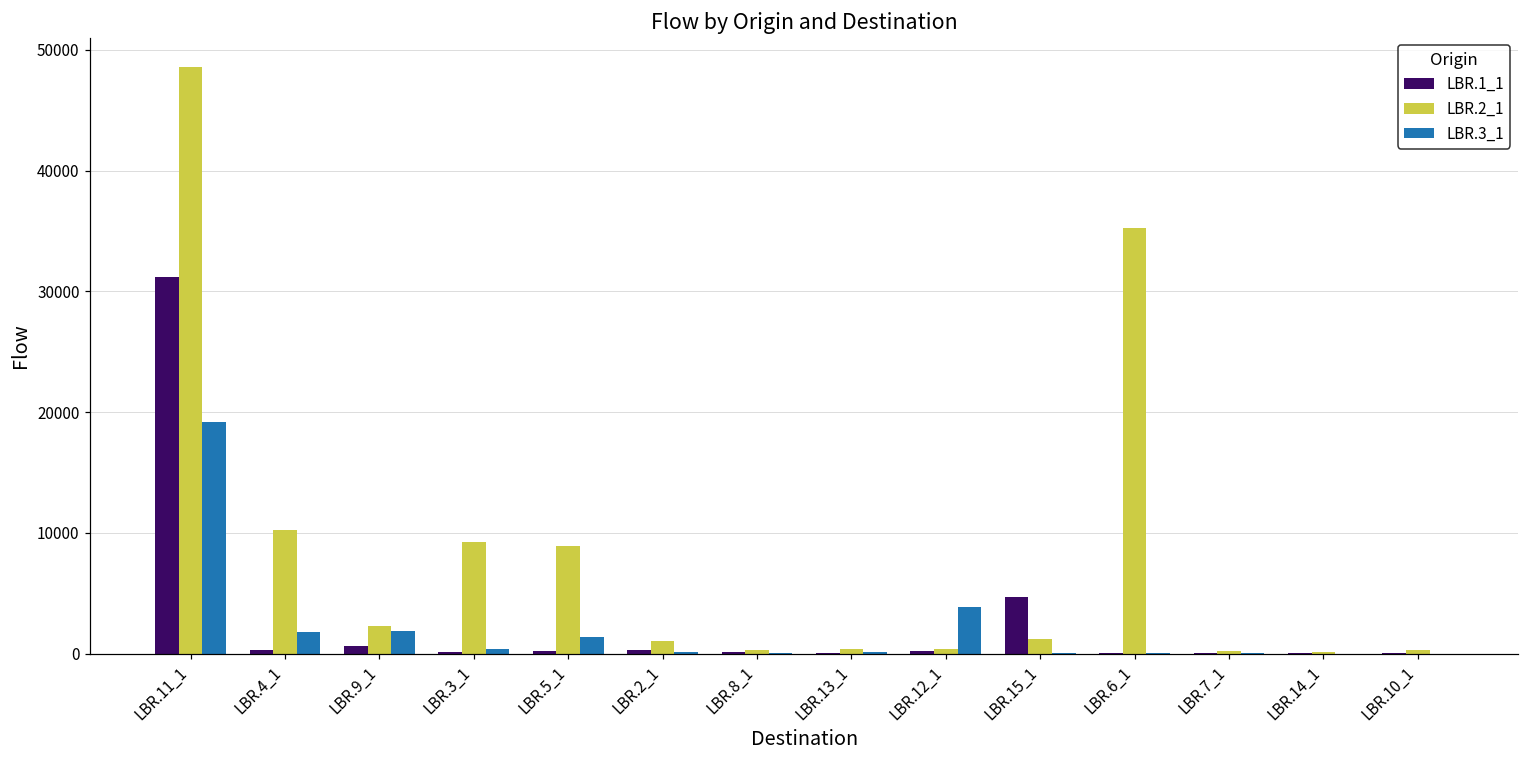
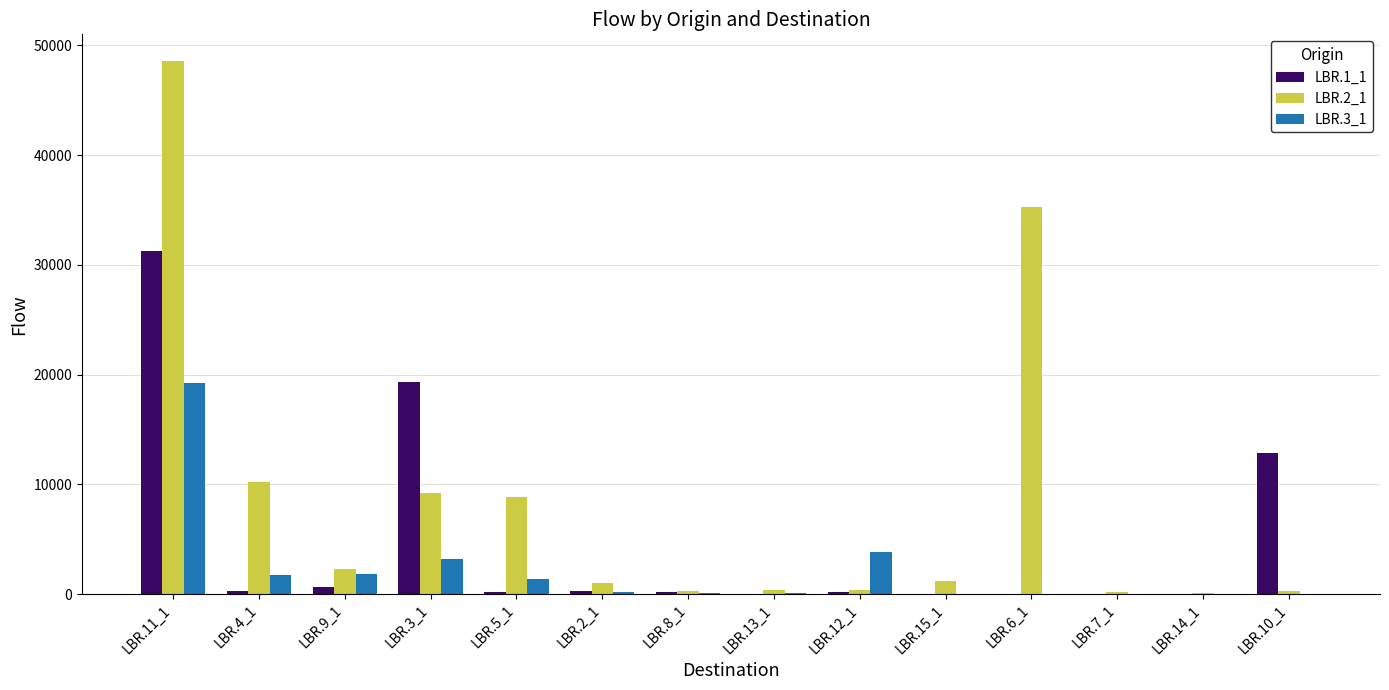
LBR.1_1, LBR.3_1: 100 -> 19300
LBR.3_1, LBR.3_1: 400 -> 3300
LBR.1_1, LBR.15_1: 4700 -> 0
LBR.1_1, LBR.10_1: 0 -> 12900
